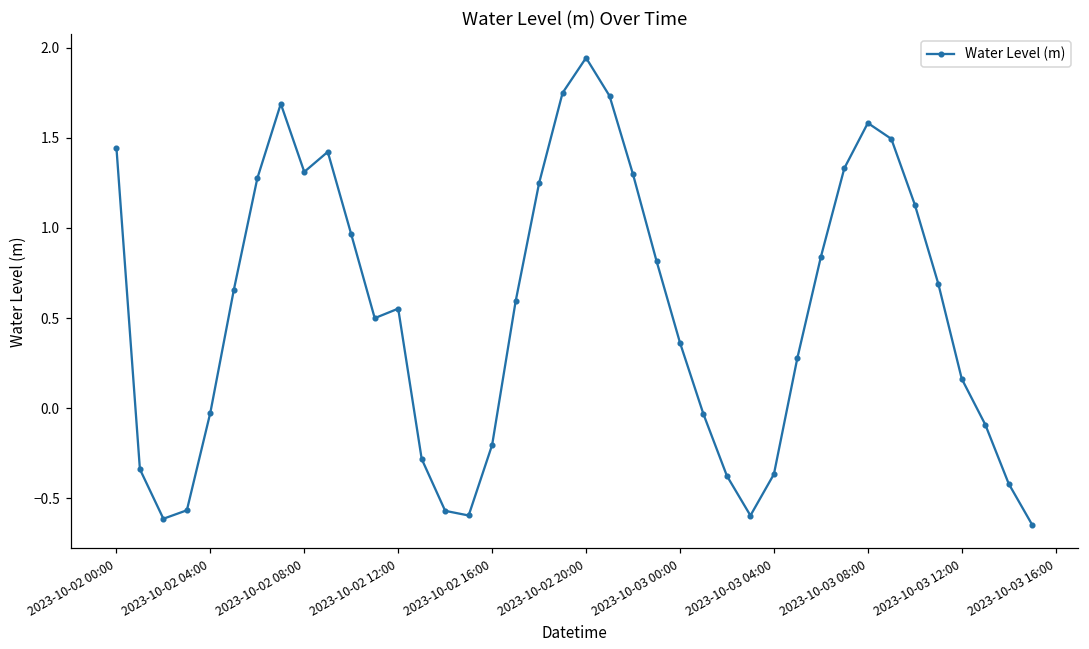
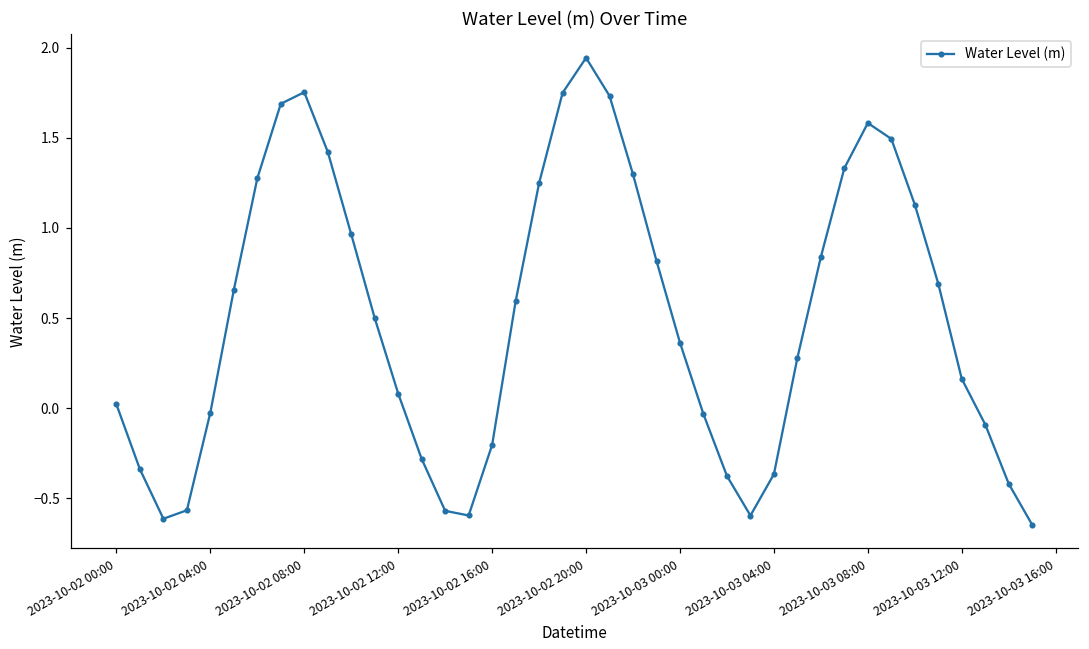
2023-10-02 00:00: 1.45 -> 0.02
2023-10-02 08:00: 1.31 -> 1.75
2023-10-02 12:00: 0.55 -> 0.08
